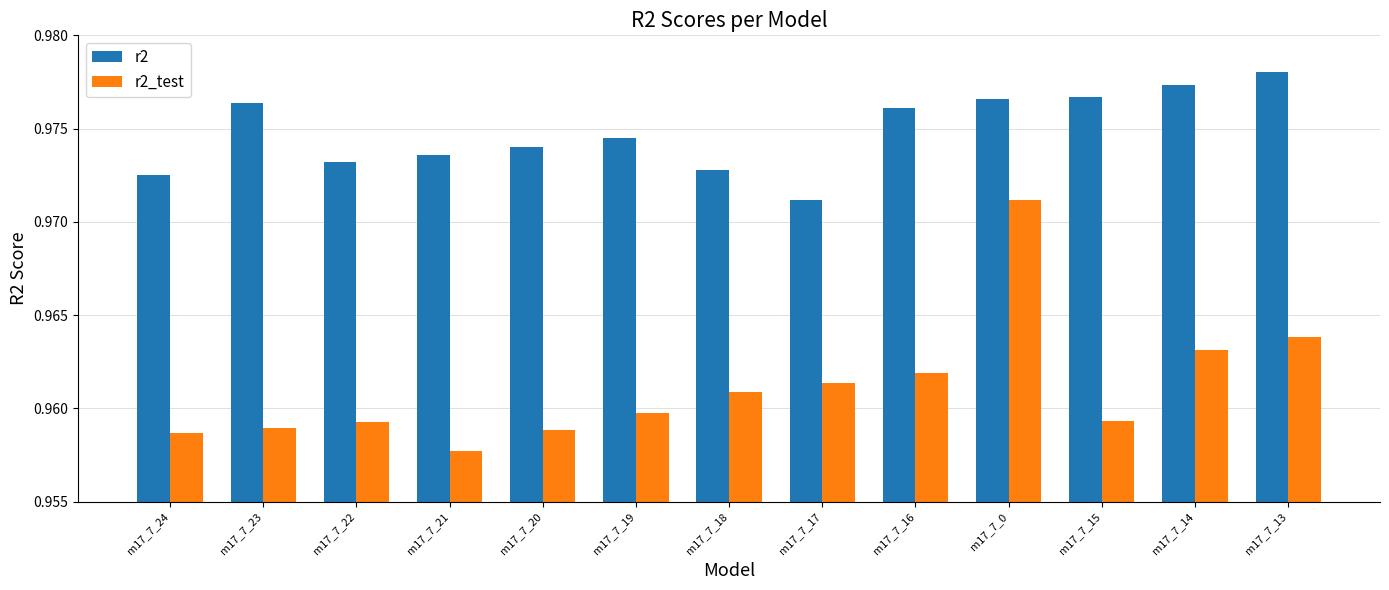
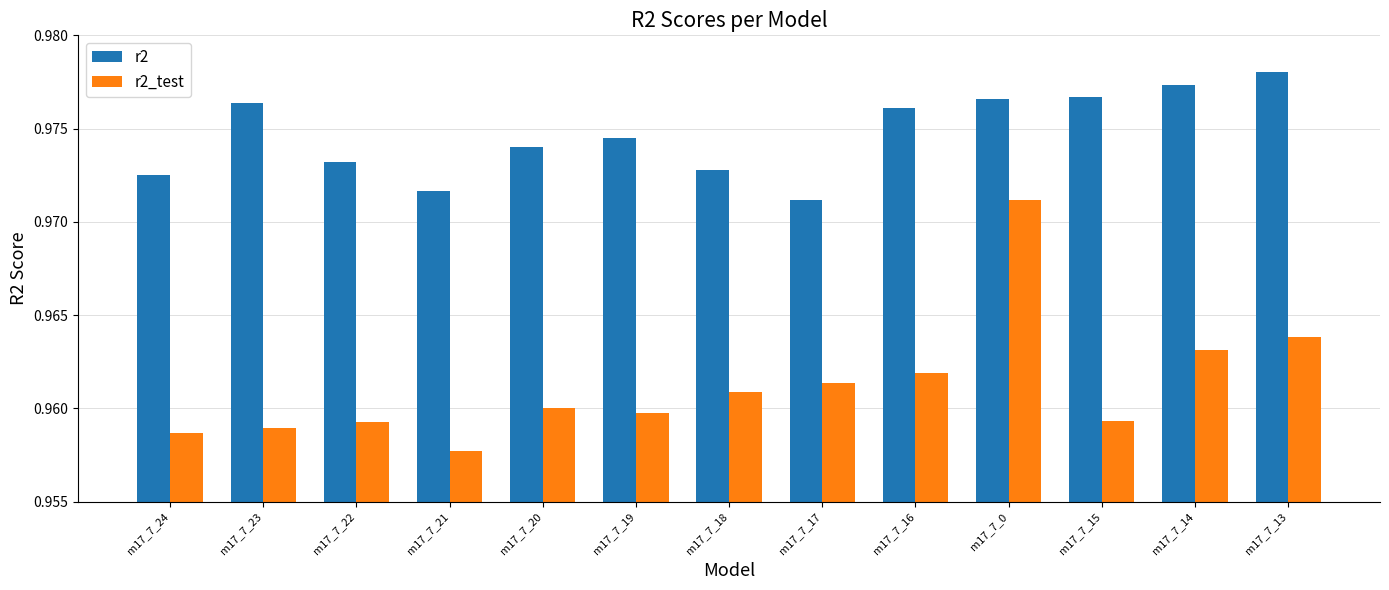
r2, m17_7_21: 0.9736 -> 0.9717
r2_test, m17_7_20: 0.9589 -> 0.9600
